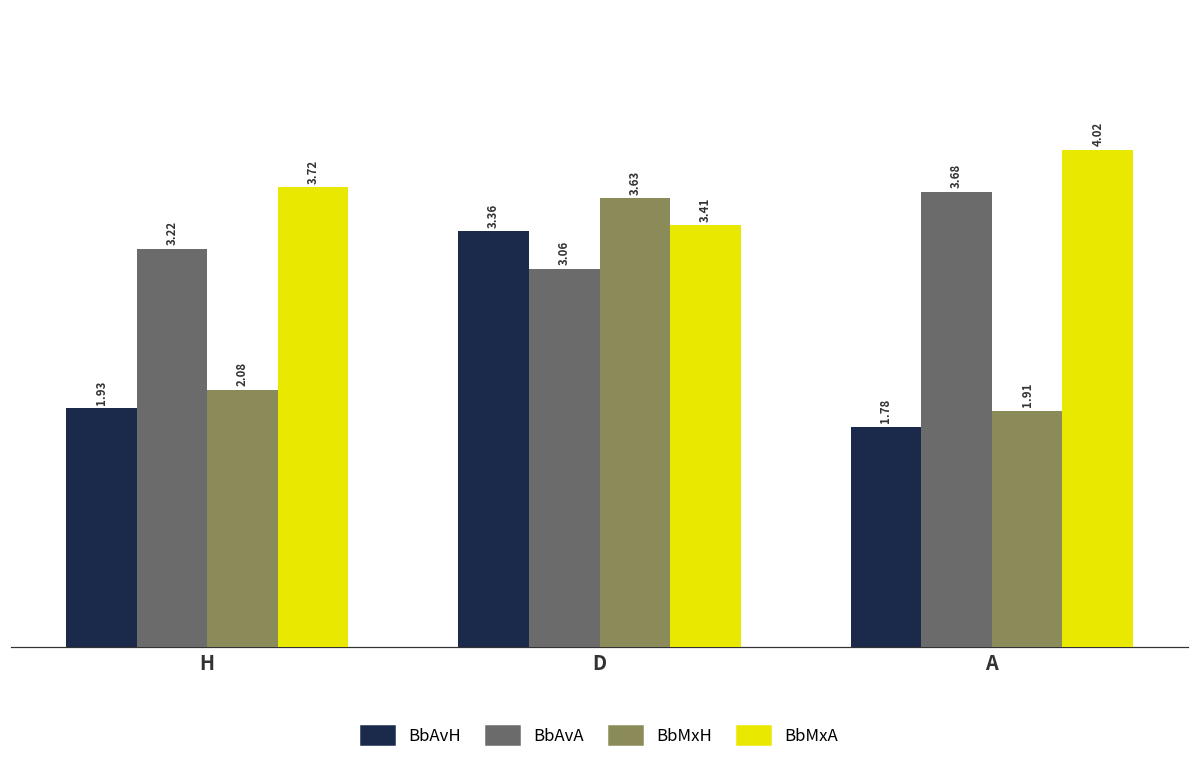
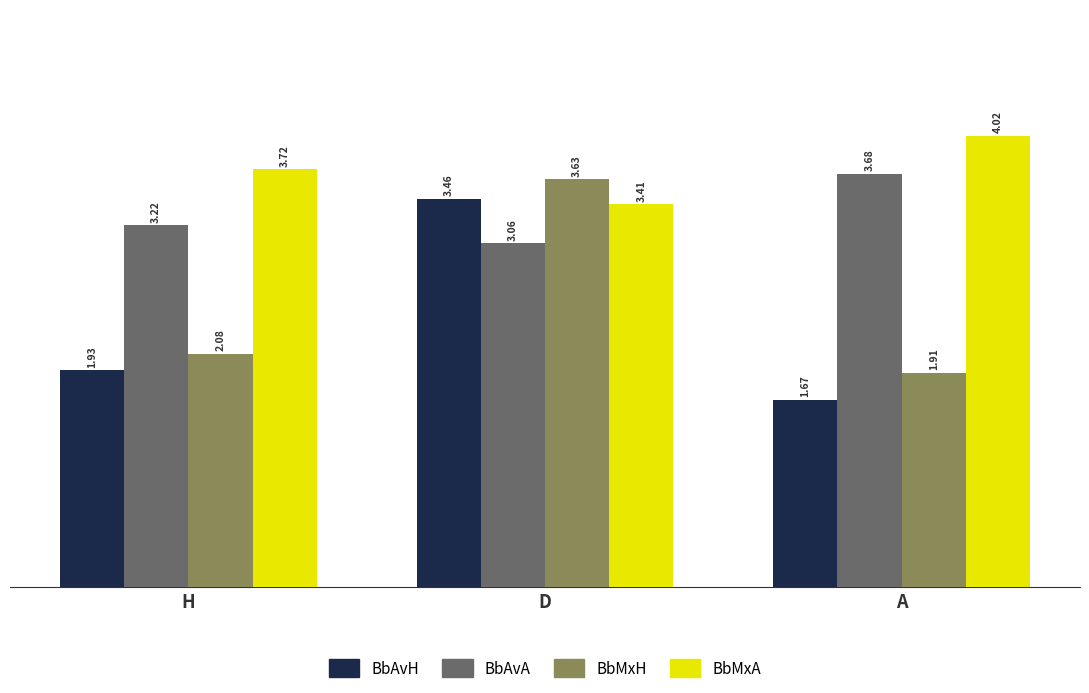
BbAvH, D: 3.36 -> 3.46
BbAvH, A: 1.78 -> 1.67
